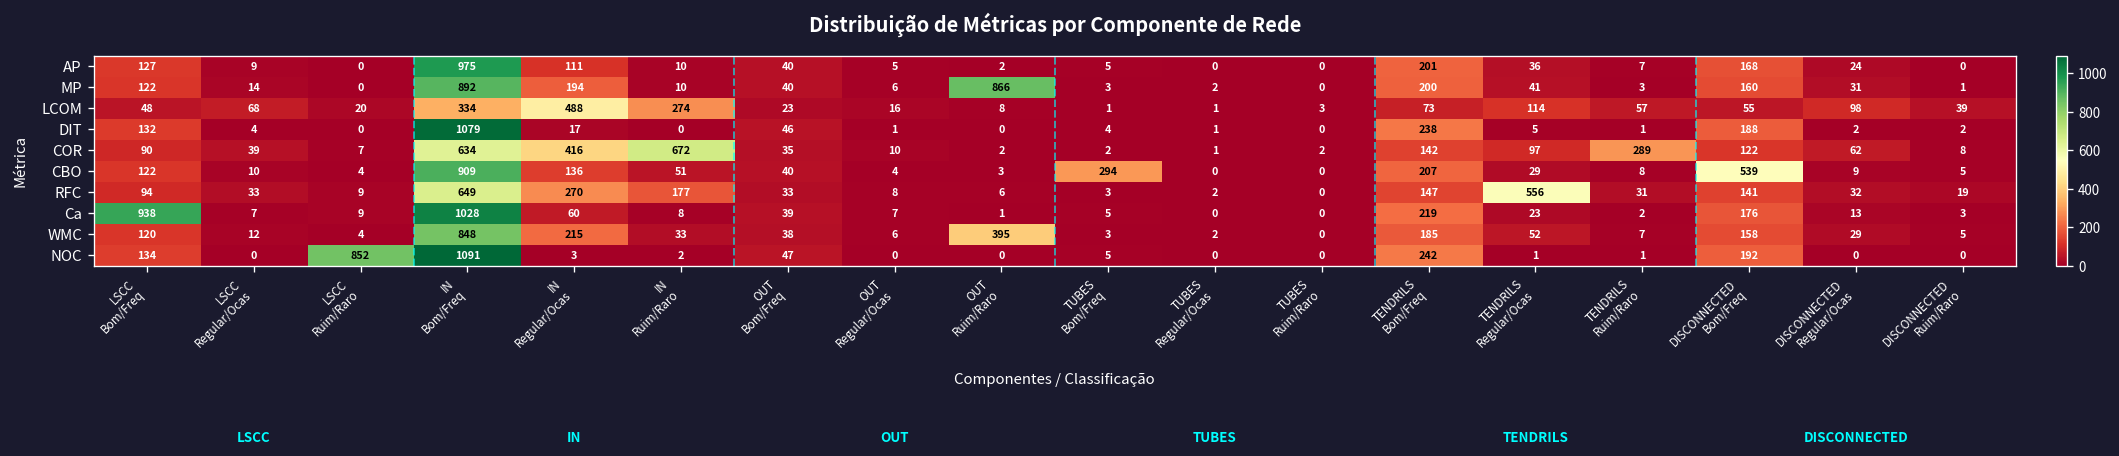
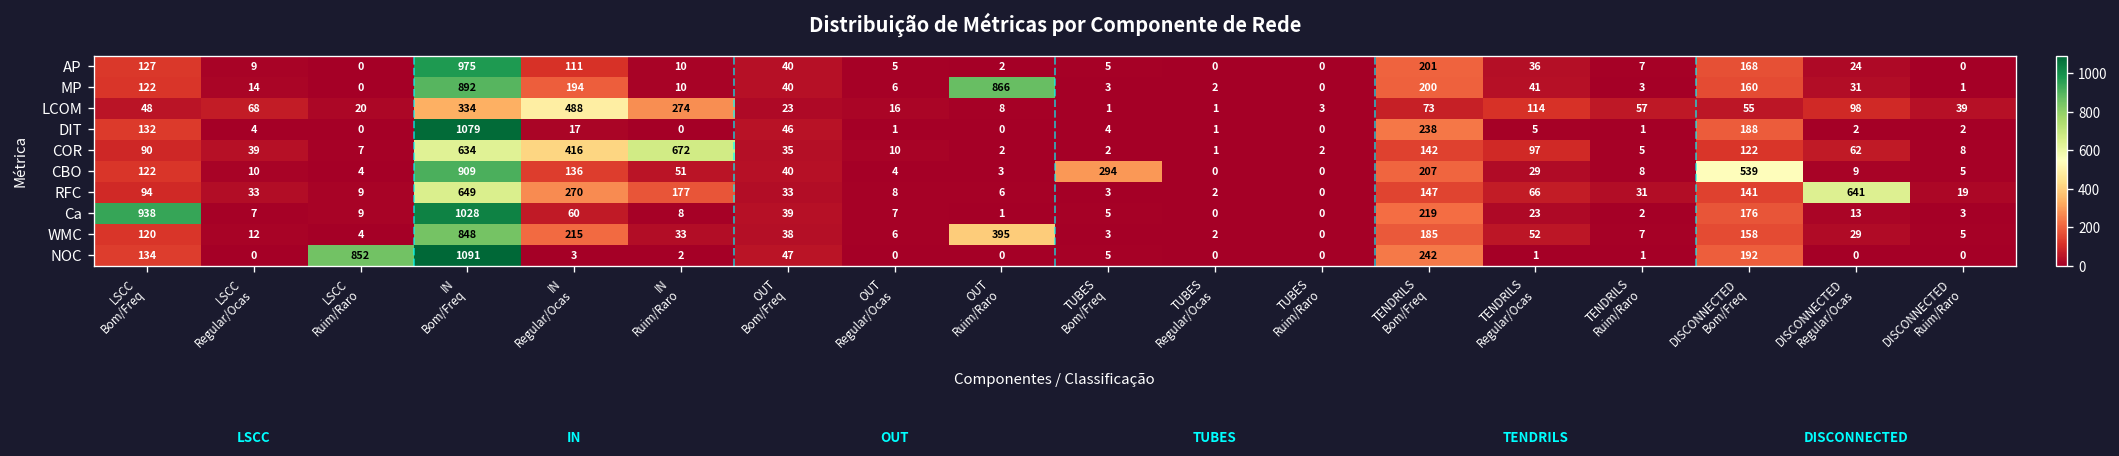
COR, TENDRILS Ruim/Raro: 289 -> 5
RFC, TENDRILS Regular/Ocas: 556 -> 66
RFC, DISCONNECTED Regular/Ocas: 32 -> 641
